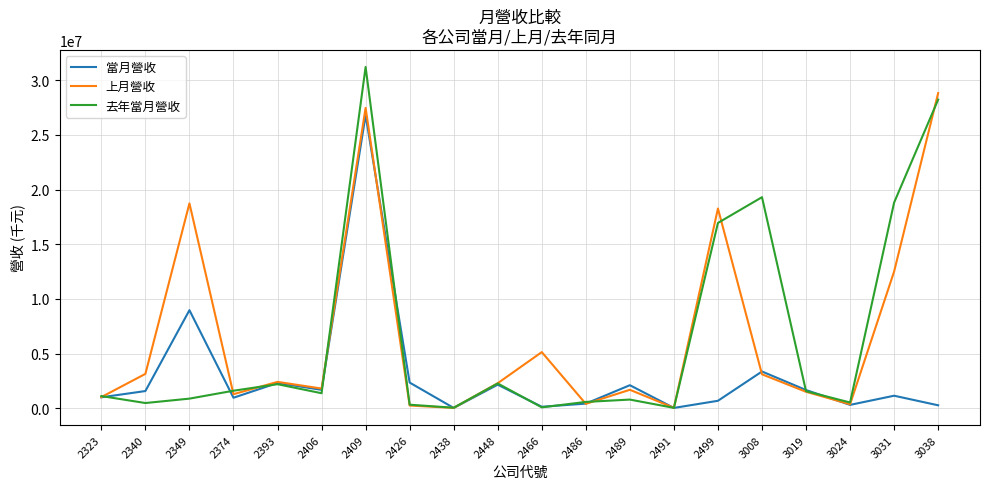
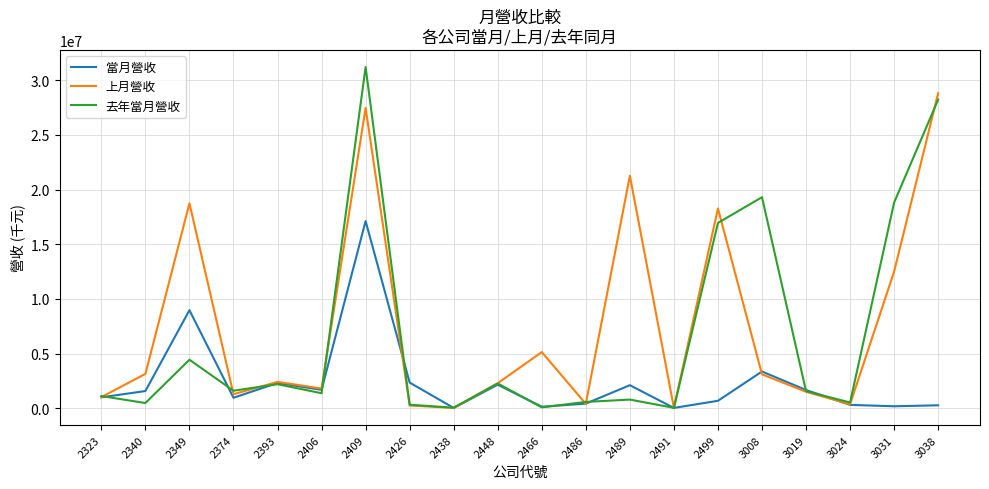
去年當月營收, 2349: 900000 -> 4400000
當月營收, 2409: 26800000 -> 17100000
上月營收, 2489: 1700000 -> 21300000
當月營收, 3031: 1100000 -> 200000
